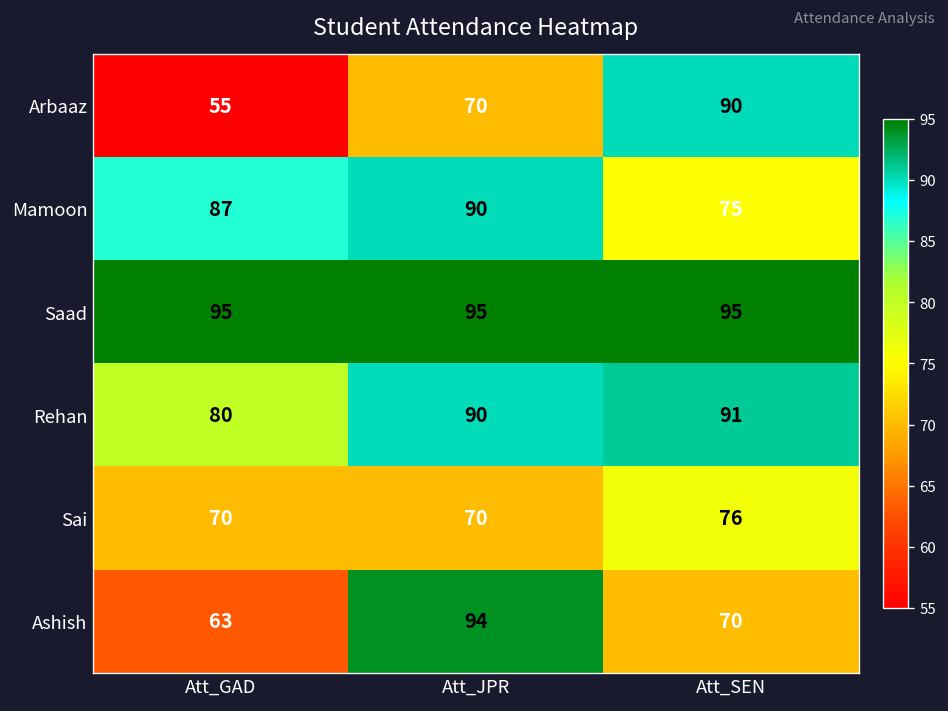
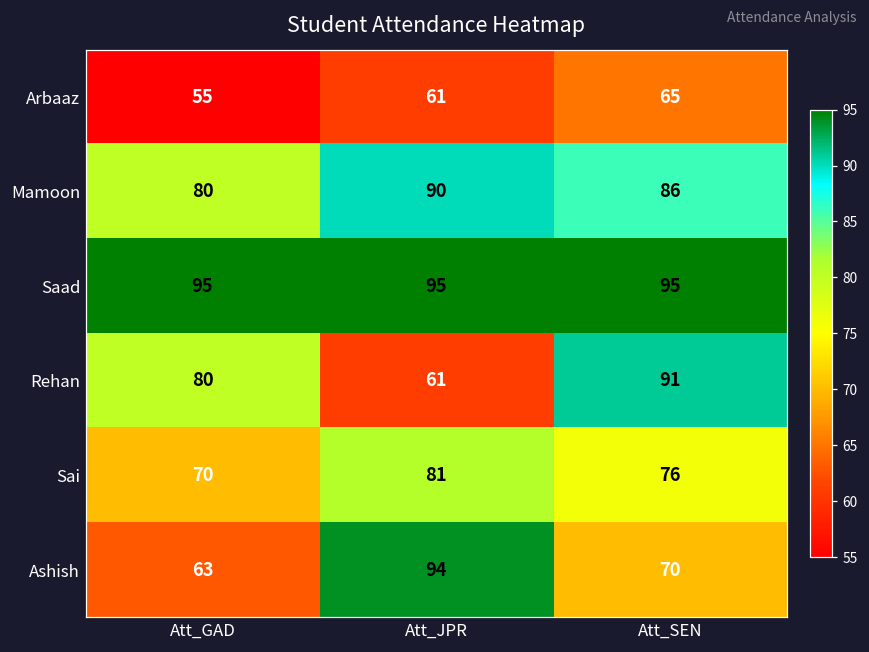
Arbaaz, Att_JPR: 70 -> 61
Arbaaz, Att_SEN: 90 -> 65
Mamoon, Att_GAD: 87 -> 80
Mamoon, Att_SEN: 75 -> 86
Rehan, Att_JPR: 90 -> 61
Sai, Att_JPR: 70 -> 81
